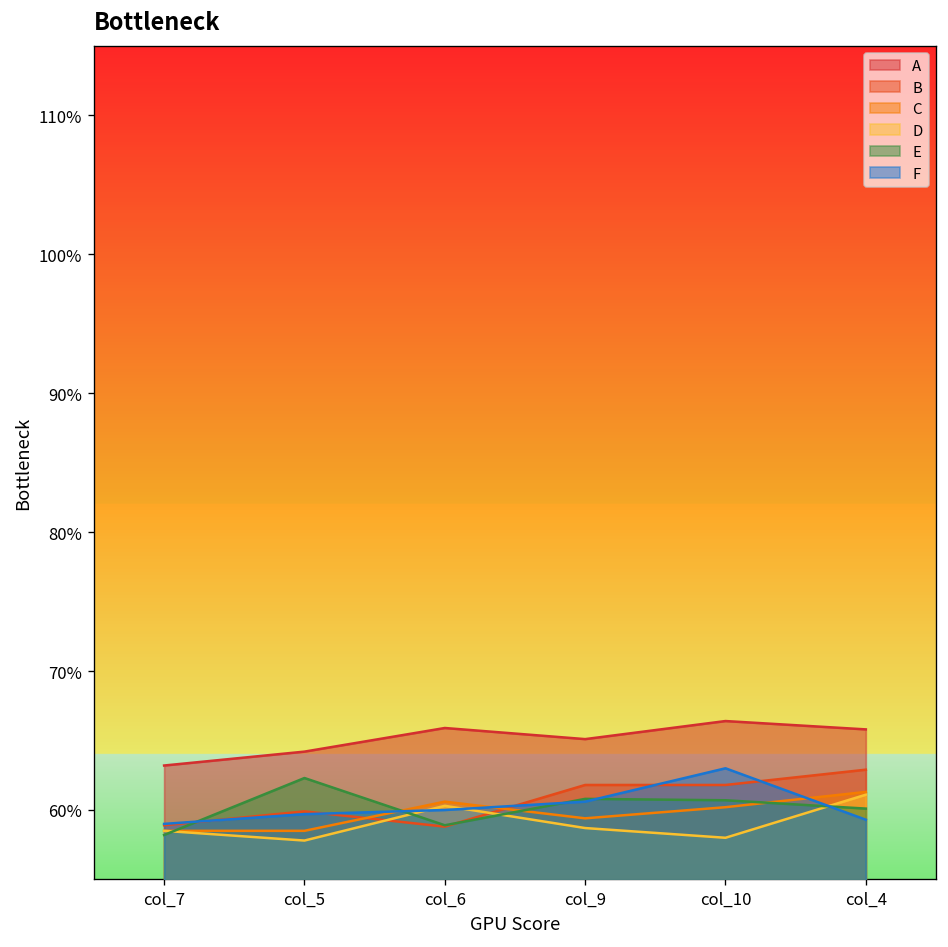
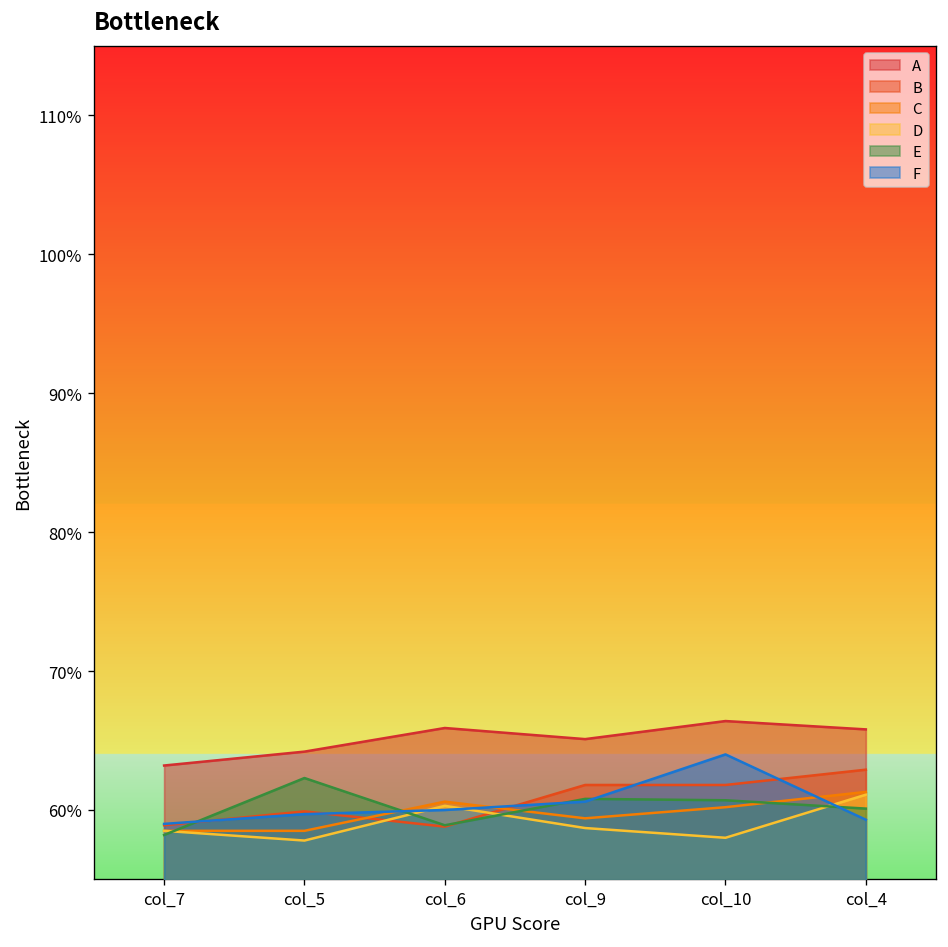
F, col_10: 63.0% -> 64.0%
